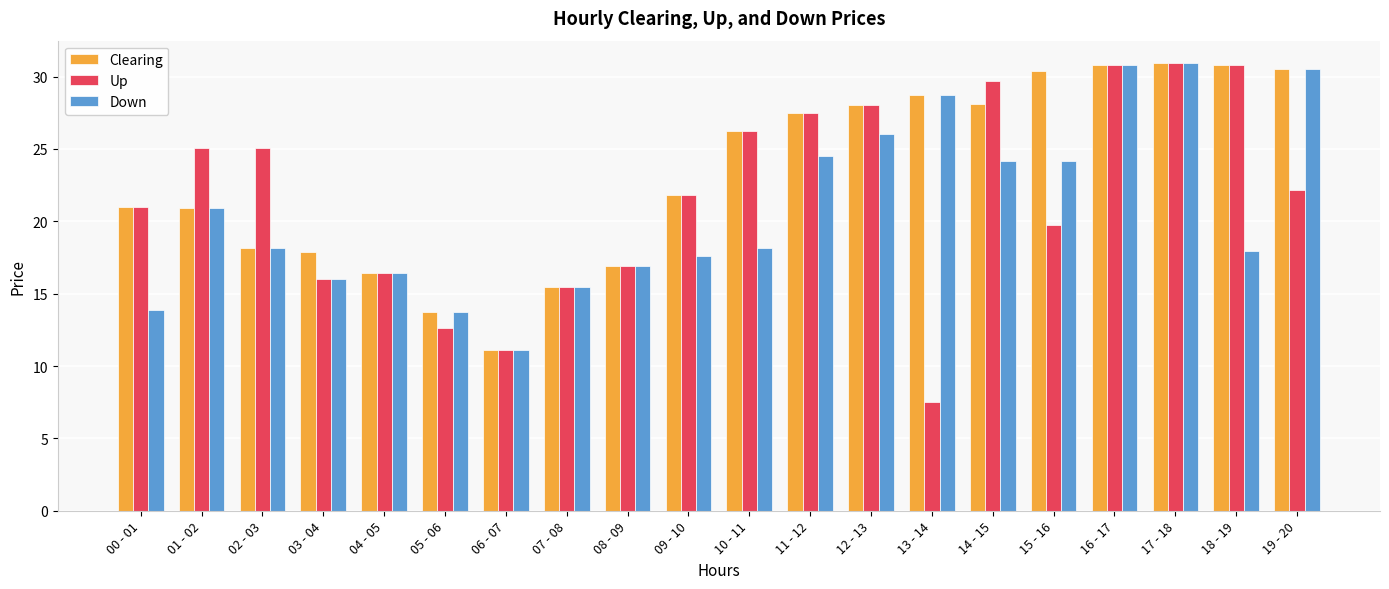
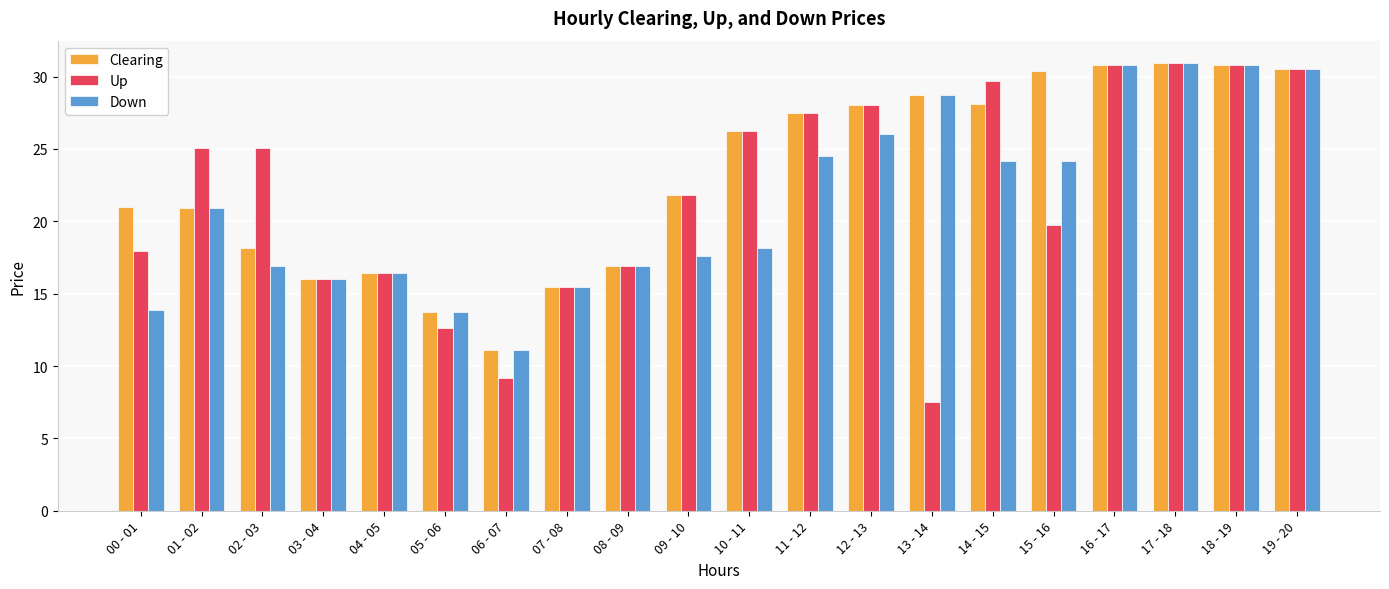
Up, 00 - 01: 21.0 -> 17.9
Down, 02 - 03: 18.1 -> 16.9
Clearing, 03 - 04: 17.9 -> 16.0
Up, 06 - 07: 11.1 -> 9.2
Down, 18 - 19: 18.0 -> 30.8
Up, 19 - 20: 22.2 -> 30.5
